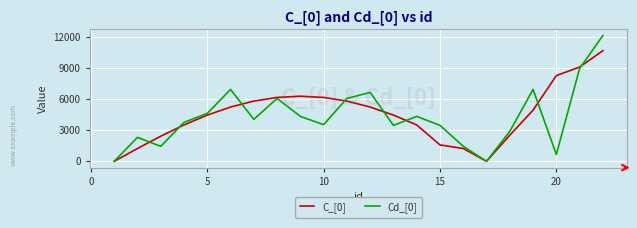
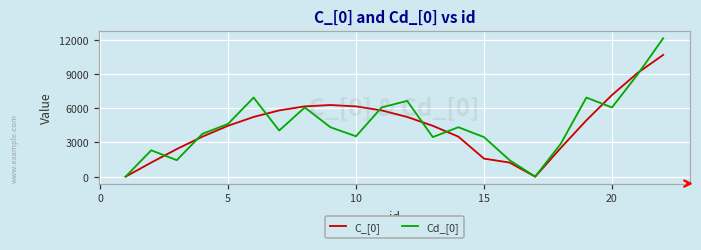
C_[0], 20: 8300 -> 7200
Cd_[0], 20: 700 -> 6100
